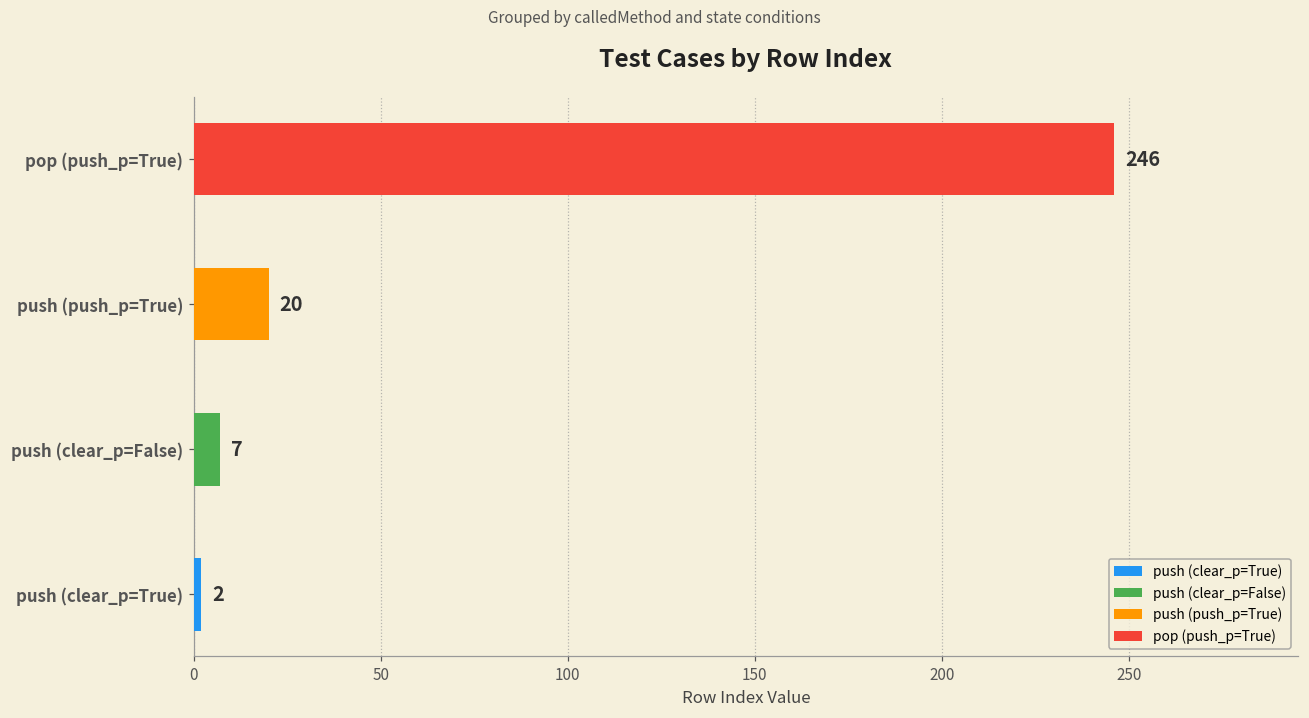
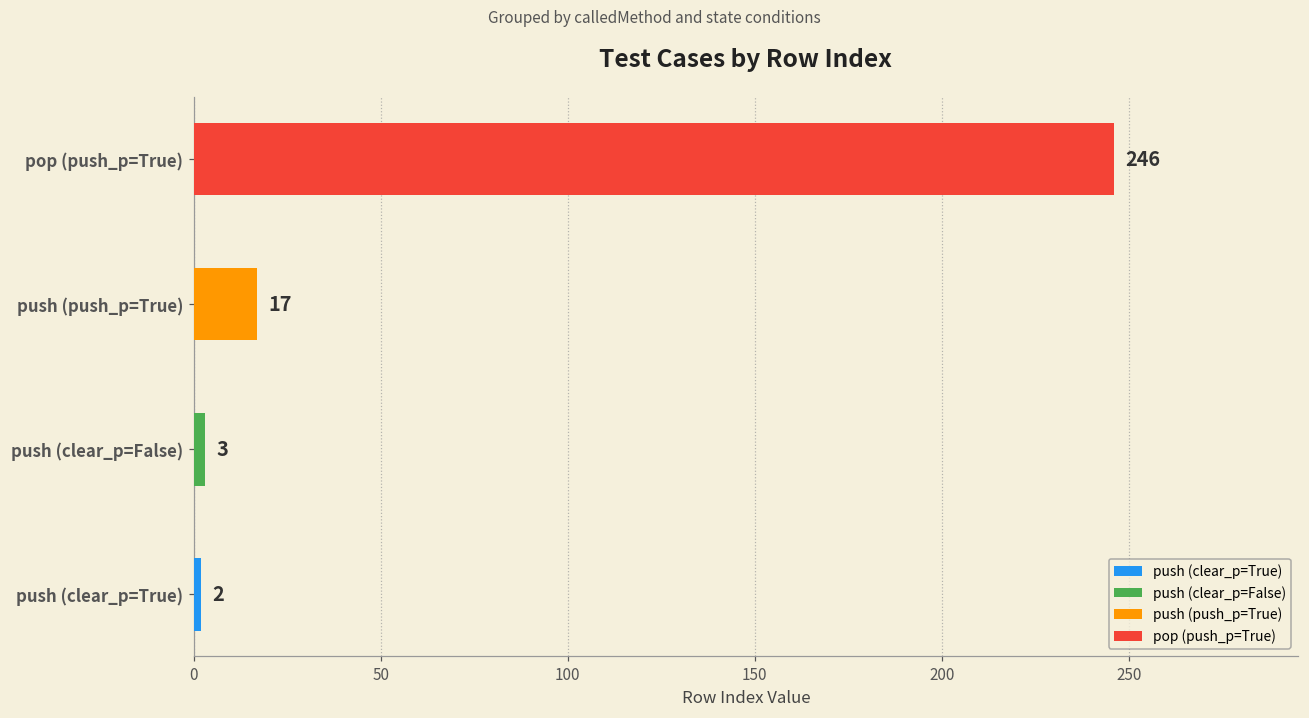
push (push_p=True), push (push_p=True): 20 -> 17
push (clear_p=False), push (clear_p=False): 7 -> 3
